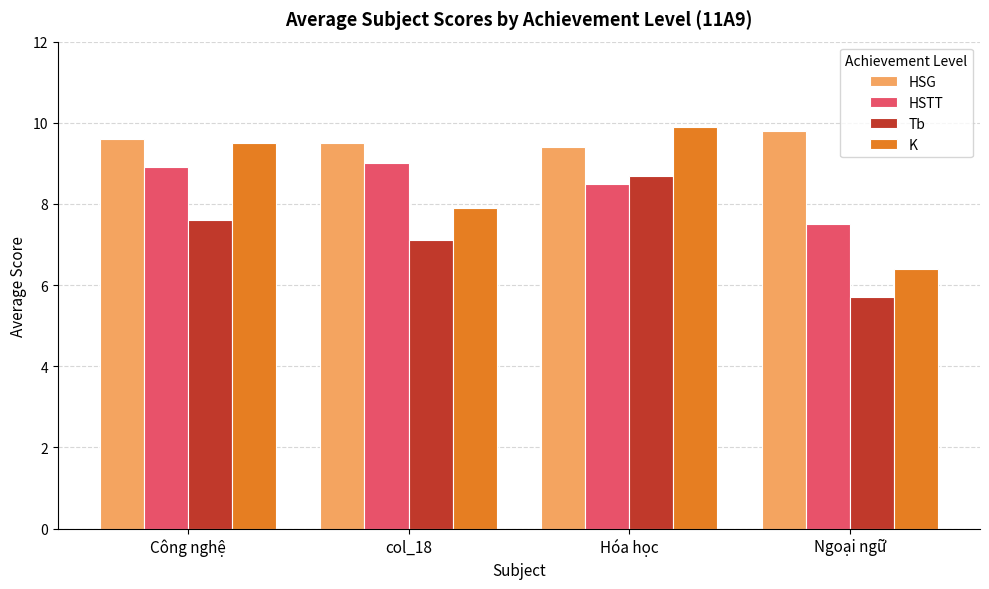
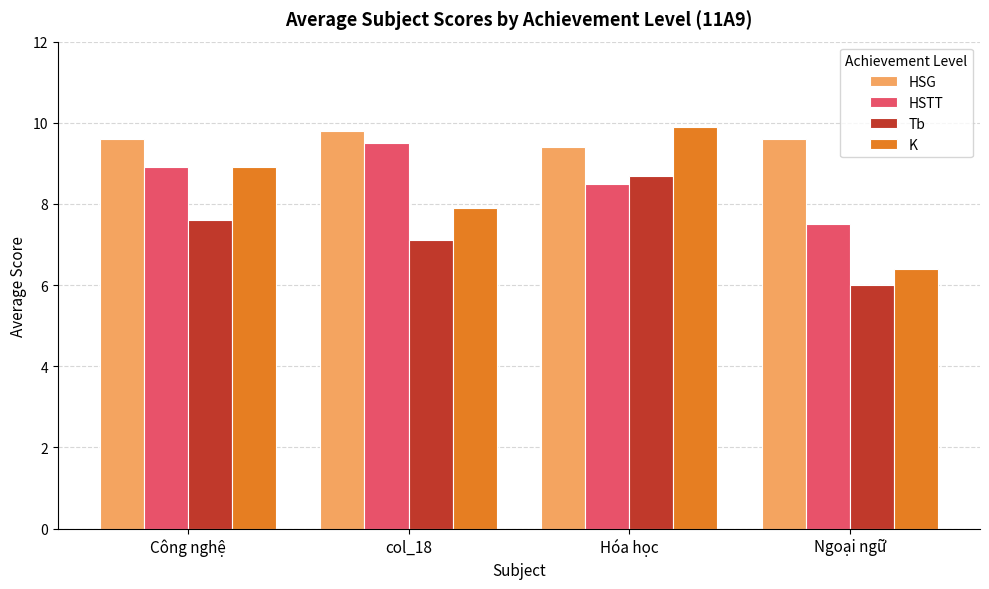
K, Công nghệ: 9.5 -> 8.9
HSG, col_18: 9.5 -> 9.8
HSTT, col_18: 9.0 -> 9.5
HSG, Ngoại ngữ: 9.8 -> 9.6
Tb, Ngoại ngữ: 5.7 -> 6.0
